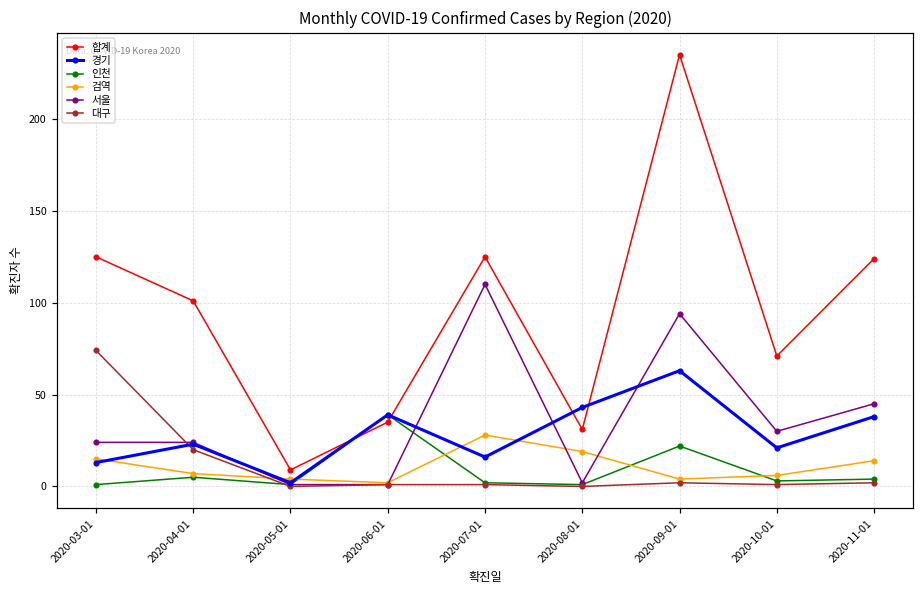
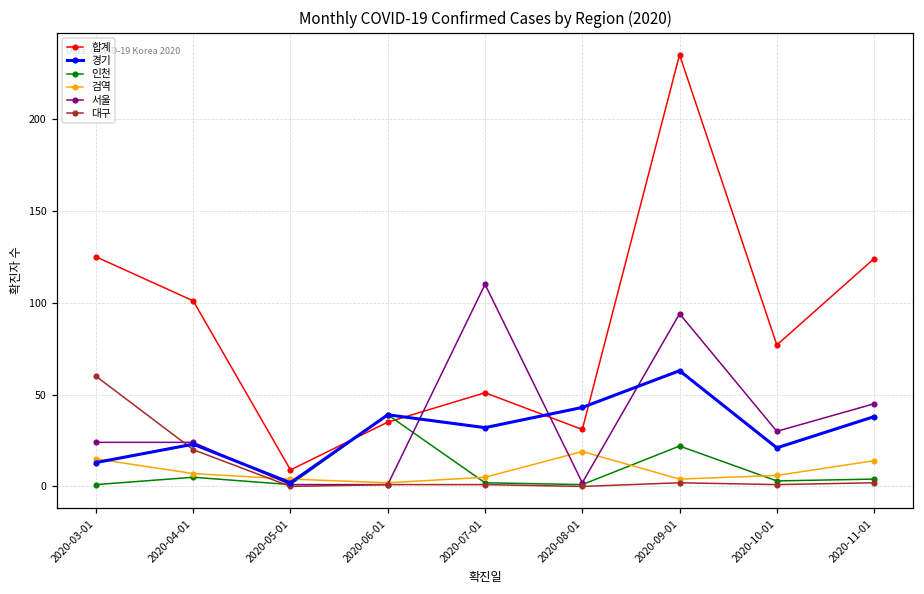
대구, 2020-03-01: 74 -> 60
합계, 2020-07-01: 125 -> 51
경기, 2020-07-01: 16 -> 32
검역, 2020-07-01: 28 -> 5
합계, 2020-10-01: 71 -> 77
